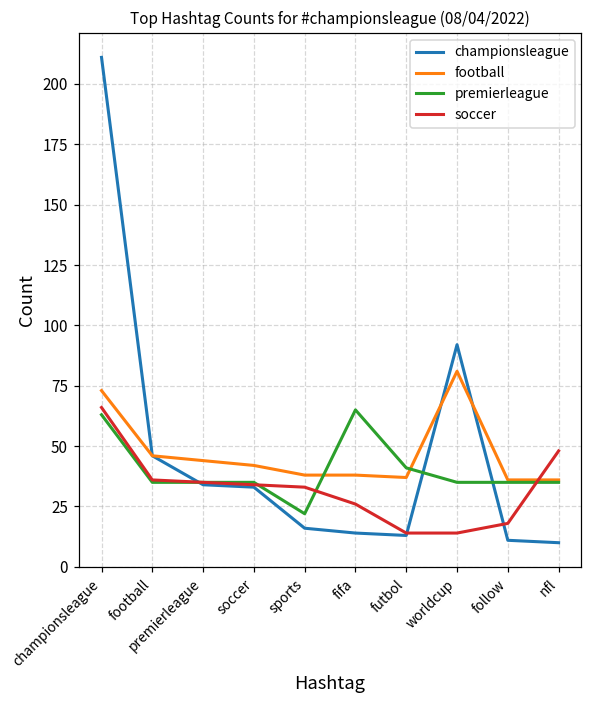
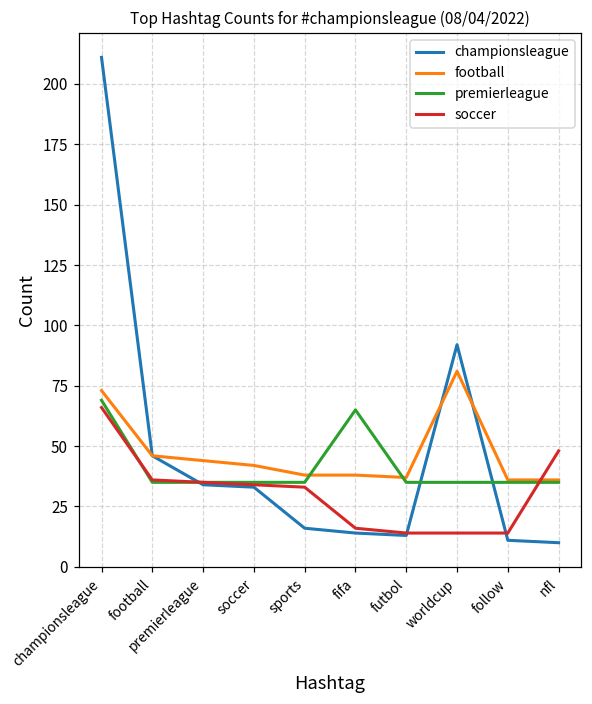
premierleague, championsleague: 63 -> 69
premierleague, sports: 22 -> 35
soccer, fifa: 26 -> 16
premierleague, futbol: 41 -> 35
soccer, follow: 18 -> 14
